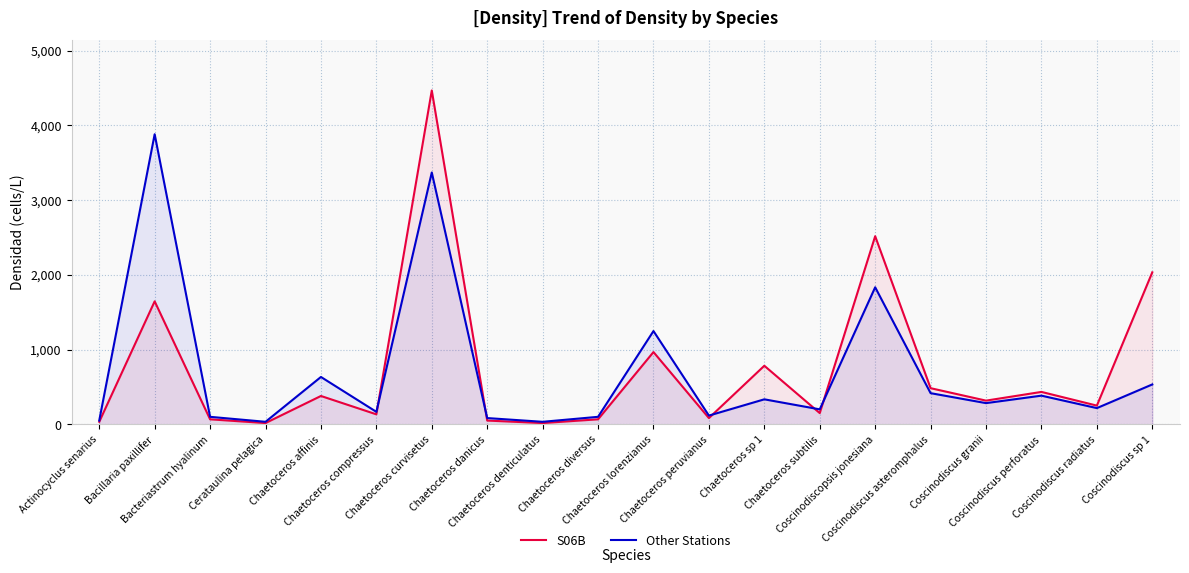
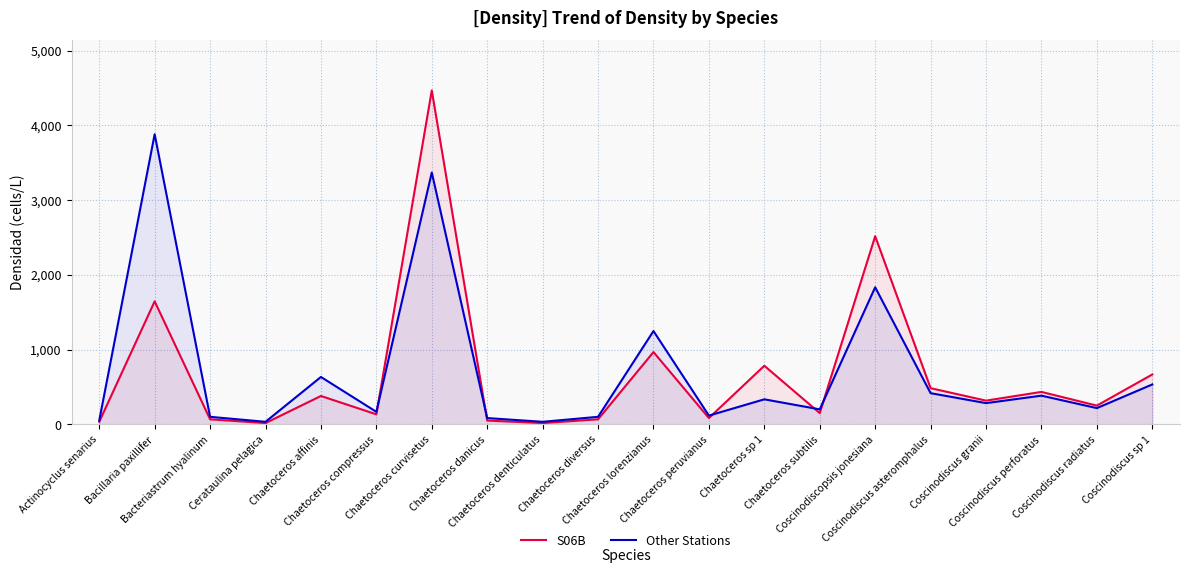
S06B, Coscinodiscus sp 1: 2,000 -> 700
